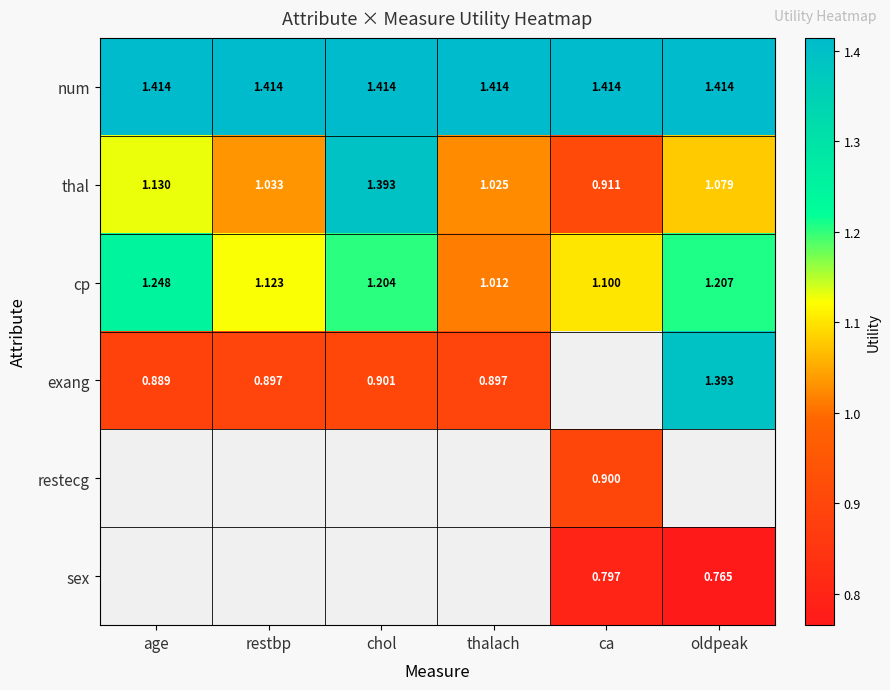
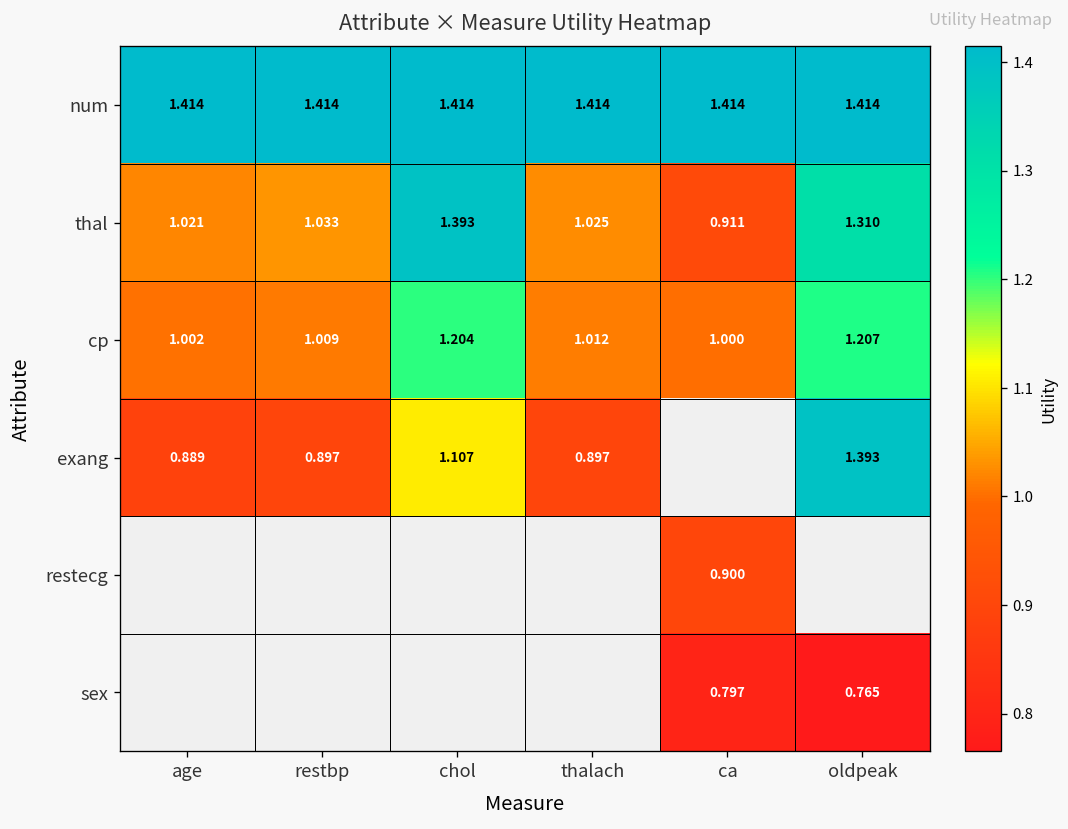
thal, age: 1.130 -> 1.021
thal, oldpeak: 1.079 -> 1.310
cp, age: 1.248 -> 1.002
cp, restbp: 1.123 -> 1.009
cp, ca: 1.100 -> 1.000
exang, chol: 0.901 -> 1.107
